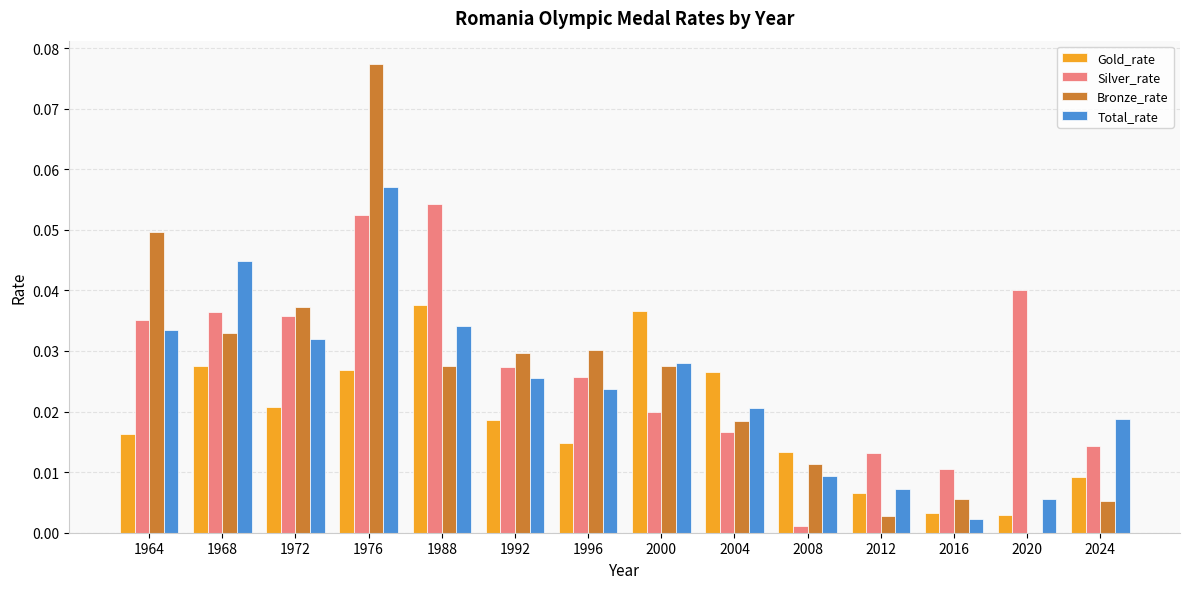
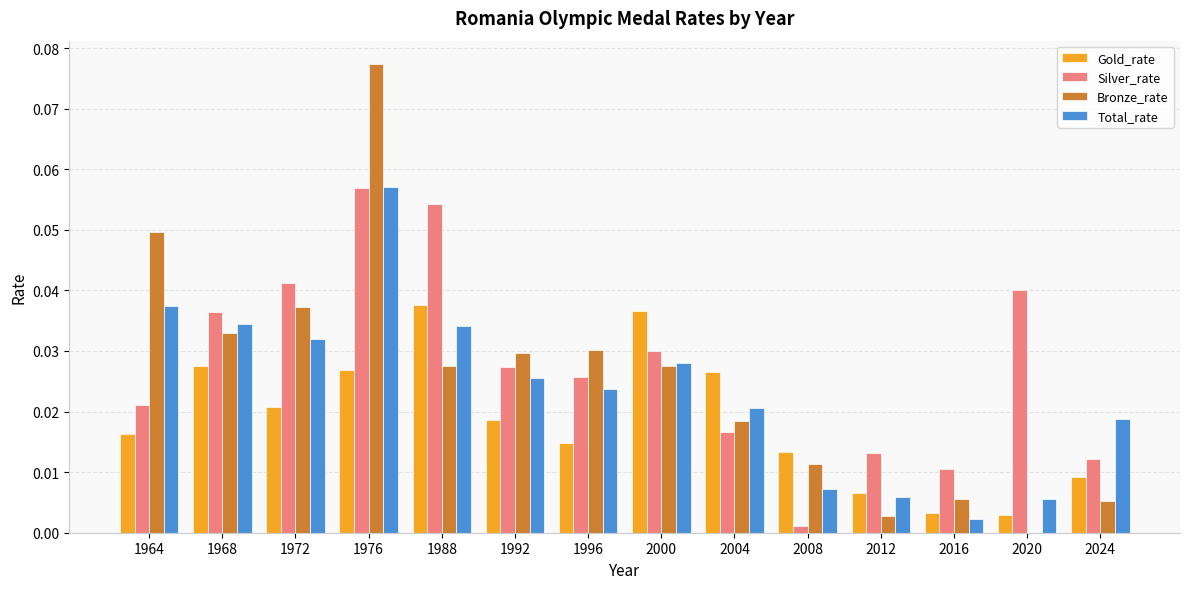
Silver_rate, 1964: 0.035 -> 0.021
Total_rate, 1964: 0.034 -> 0.037
Total_rate, 1968: 0.045 -> 0.034
Silver_rate, 1972: 0.036 -> 0.041
Silver_rate, 1976: 0.052 -> 0.057
Silver_rate, 2000: 0.02 -> 0.03
Total_rate, 2008: 0.009 -> 0.007
Total_rate, 2012: 0.007 -> 0.006
Silver_rate, 2024: 0.014 -> 0.012
